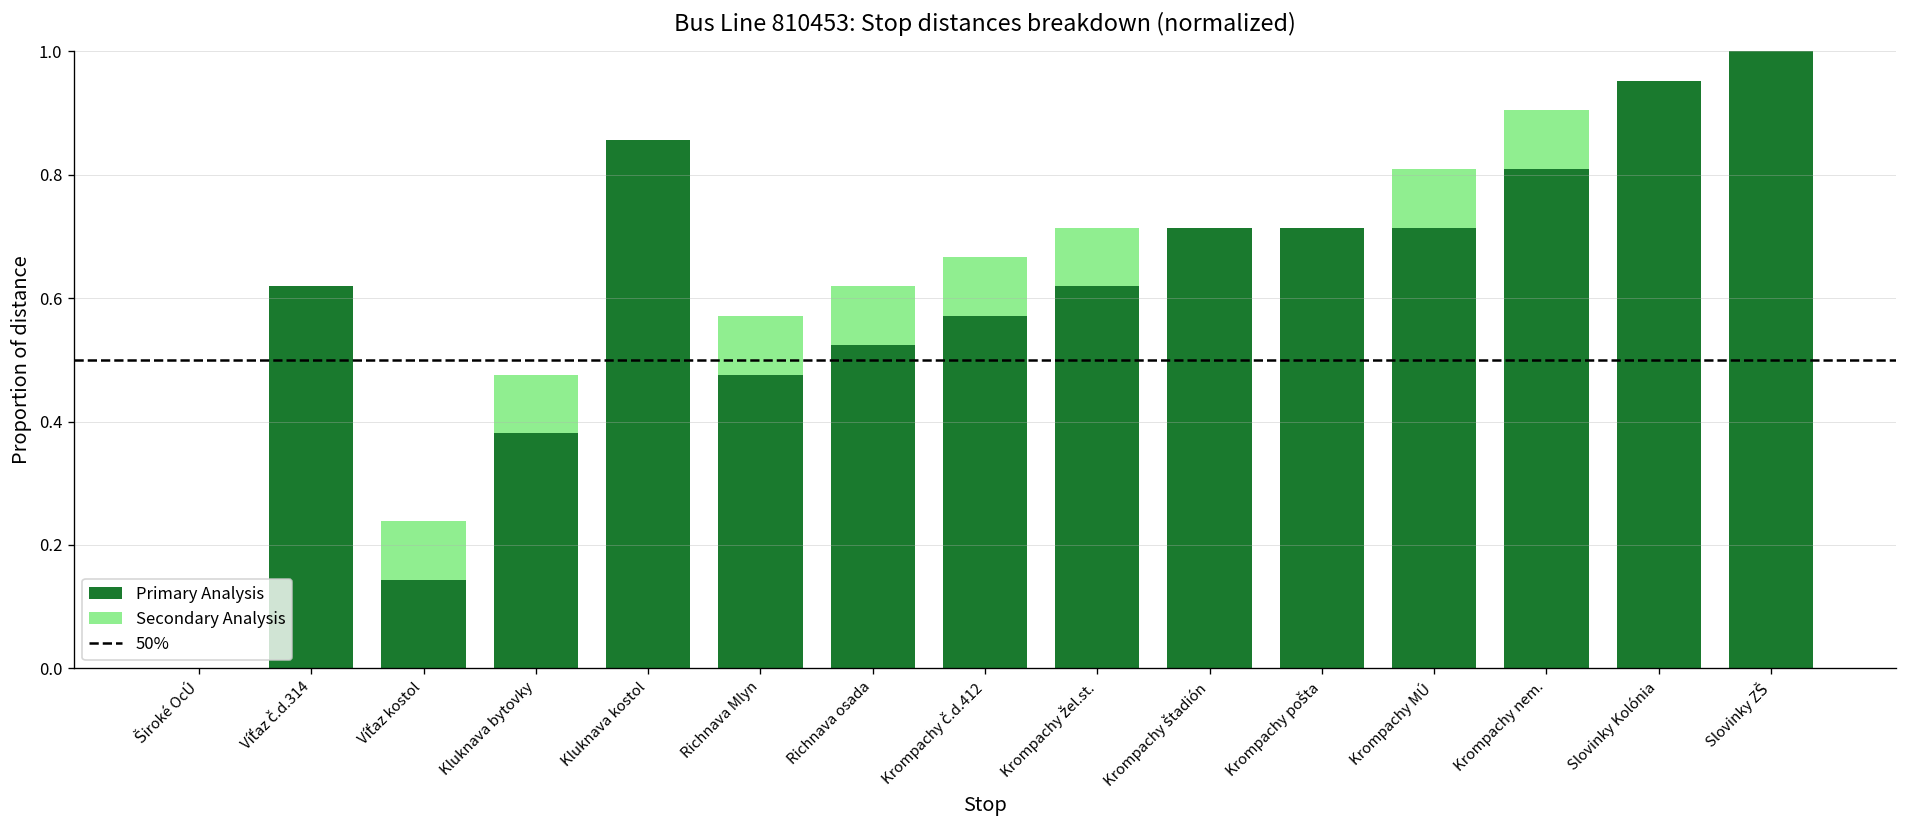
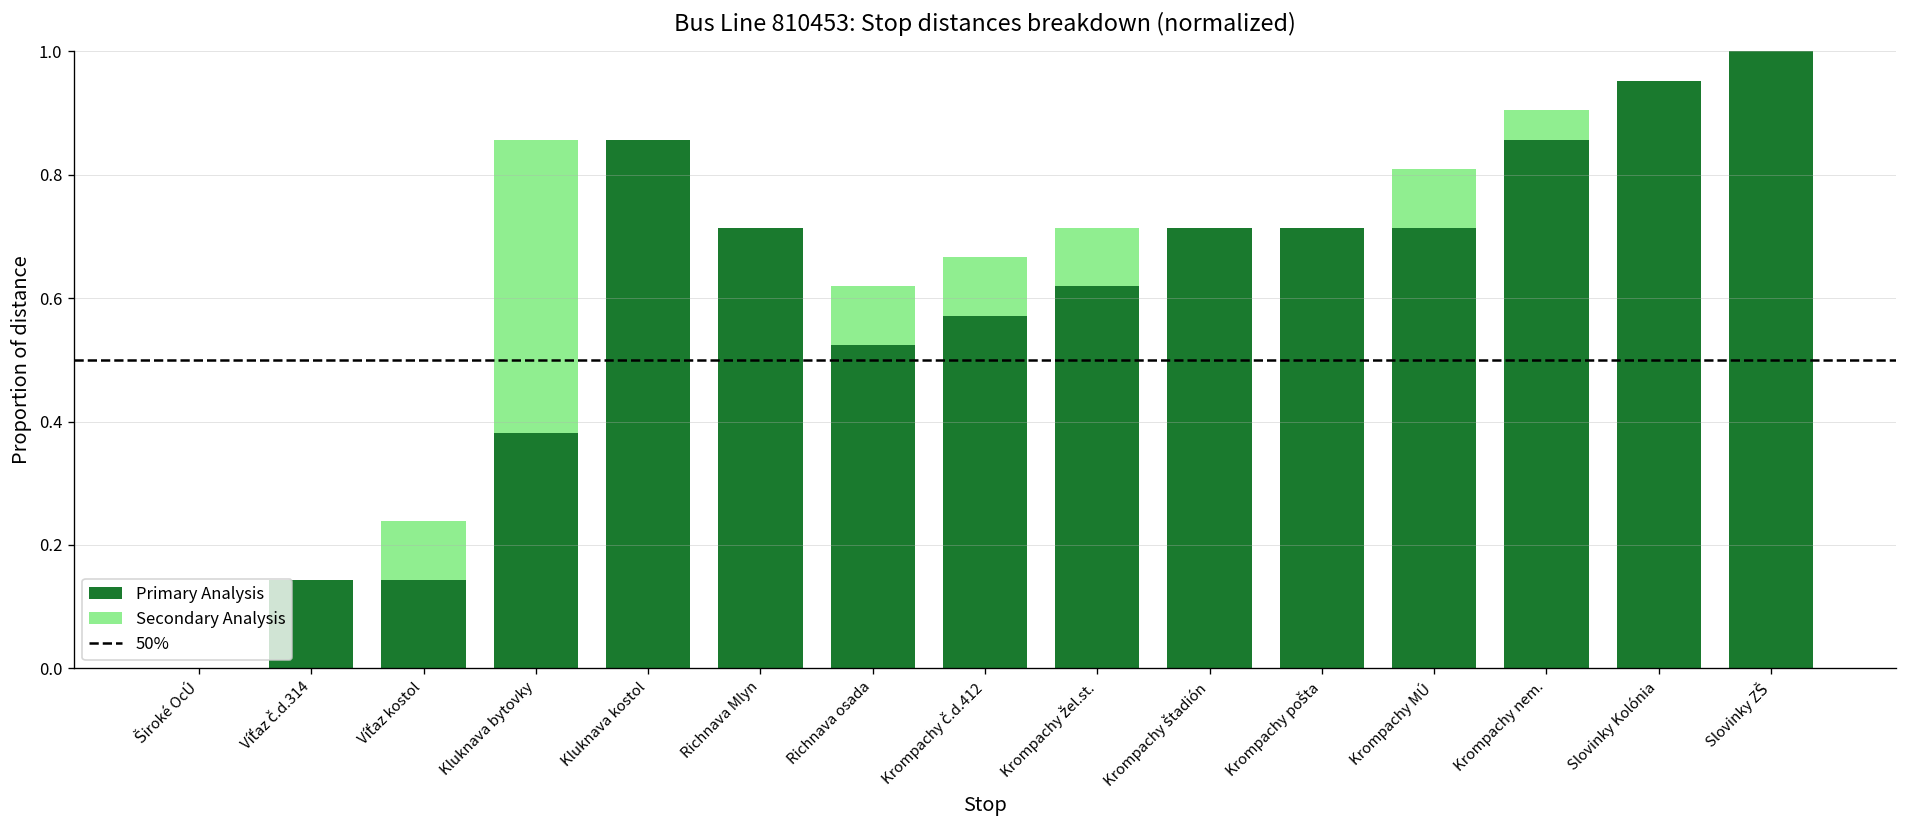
Primary Analysis, Víťaz č.d.314: 0.62 -> 0.14
Secondary Analysis, Kluknava bytovky: 0.48 -> 0.86
Primary Analysis, Richnava Mlyn: 0.48 -> 0.71
Primary Analysis, Krompachy nem.: 0.81 -> 0.86
